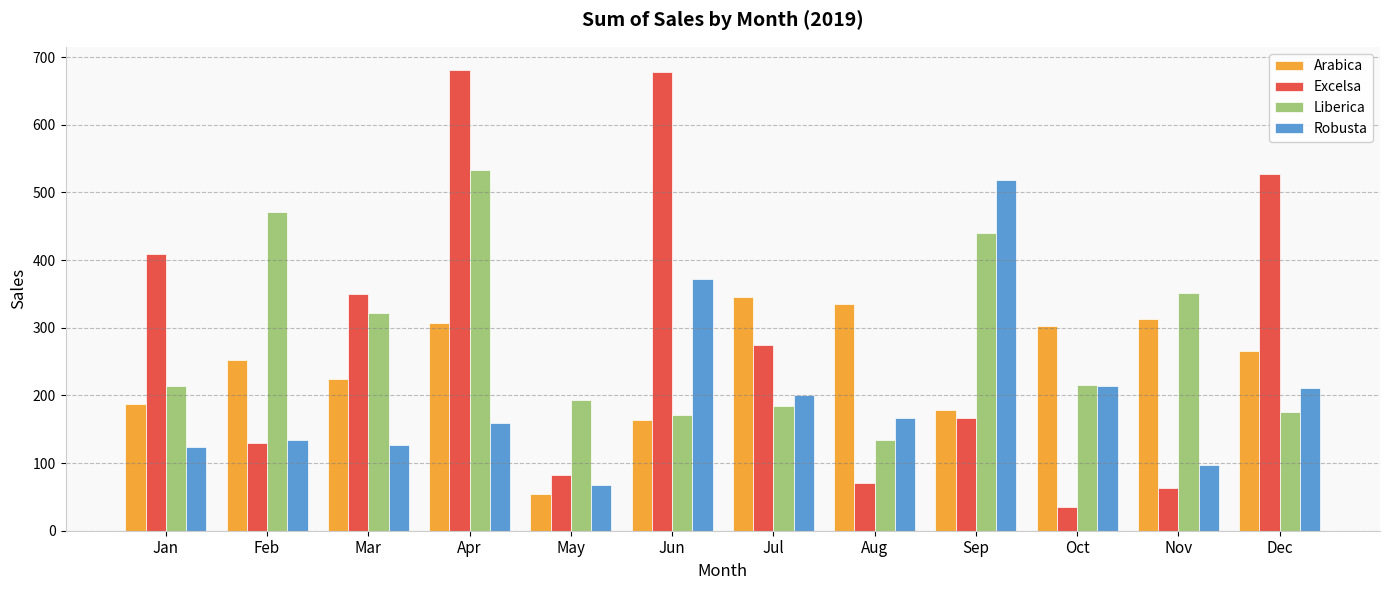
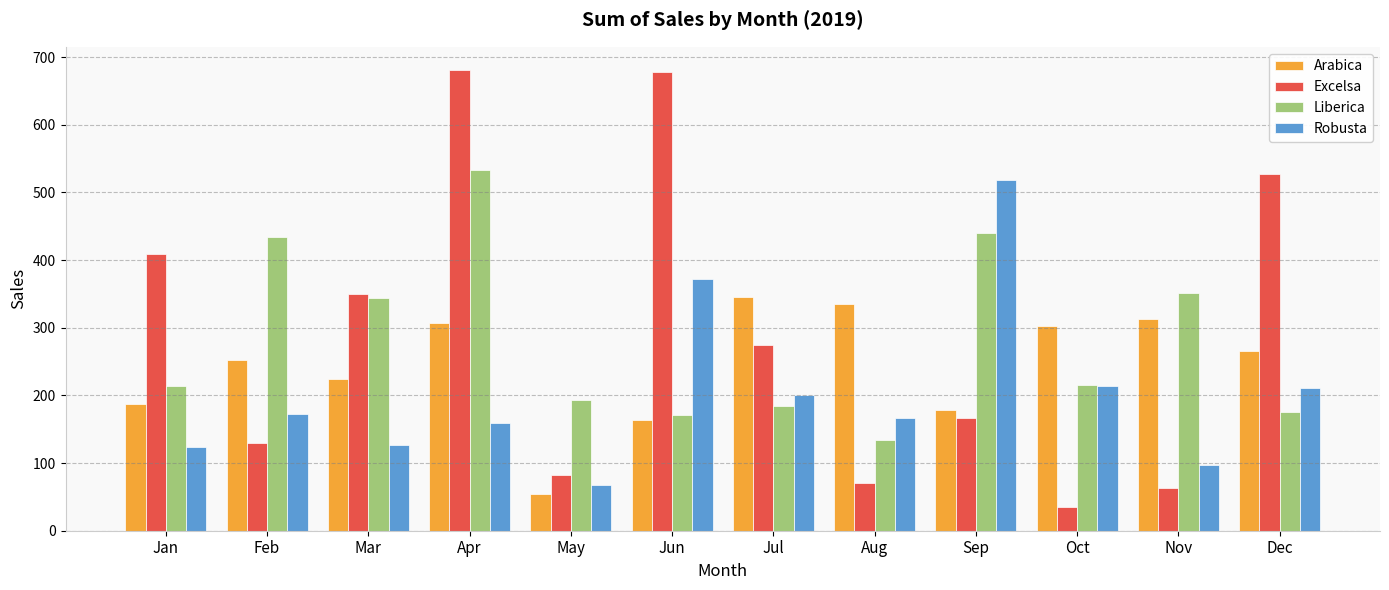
Liberica, Feb: 470 -> 430
Robusta, Feb: 130 -> 170
Liberica, Mar: 320 -> 340
